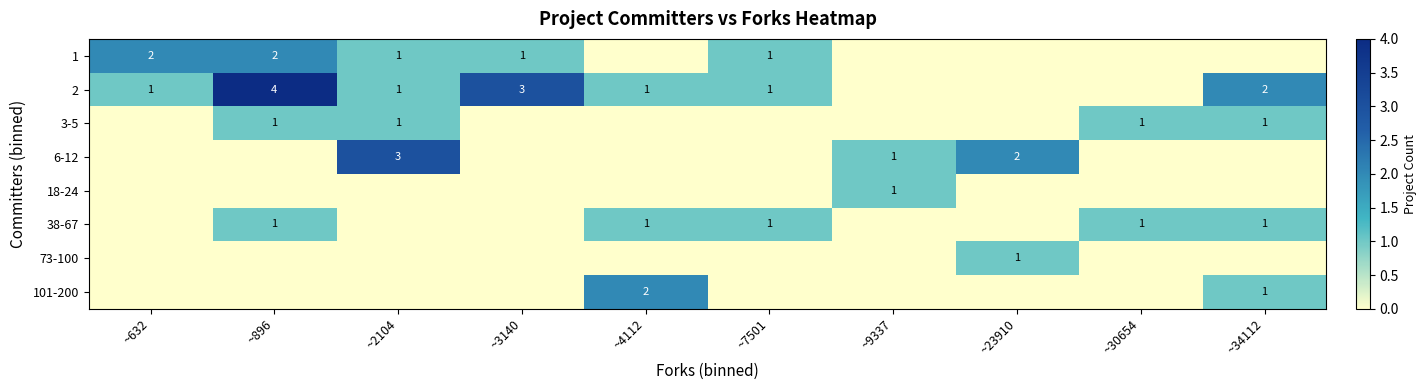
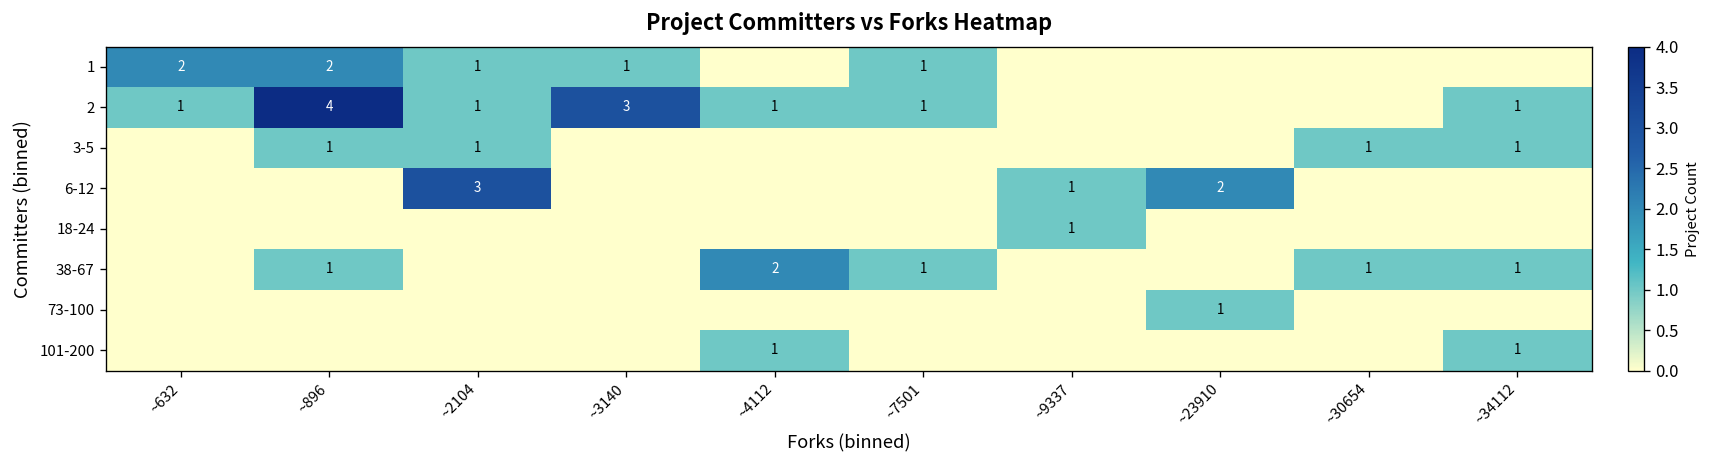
2, ~34112: 2 -> 1
38-67, ~4112: 1 -> 2
101-200, ~4112: 2 -> 1
